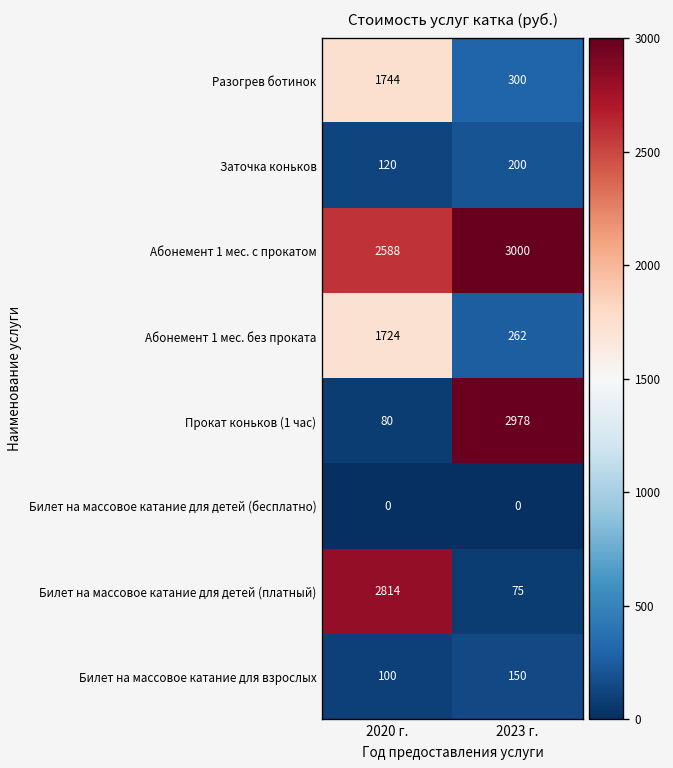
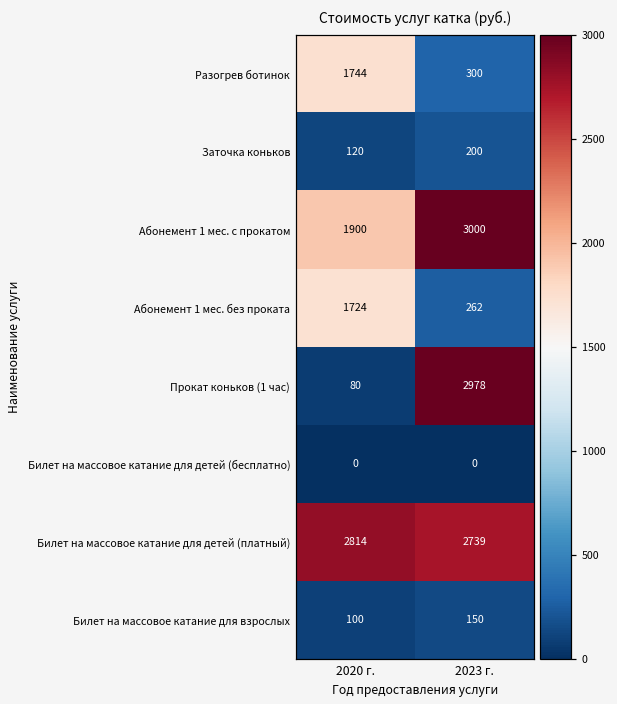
Абонемент 1 мес. с прокатом, 2020 г.: 2588 -> 1900
Билет на массовое катание для детей (платный), 2023 г.: 75 -> 2739
